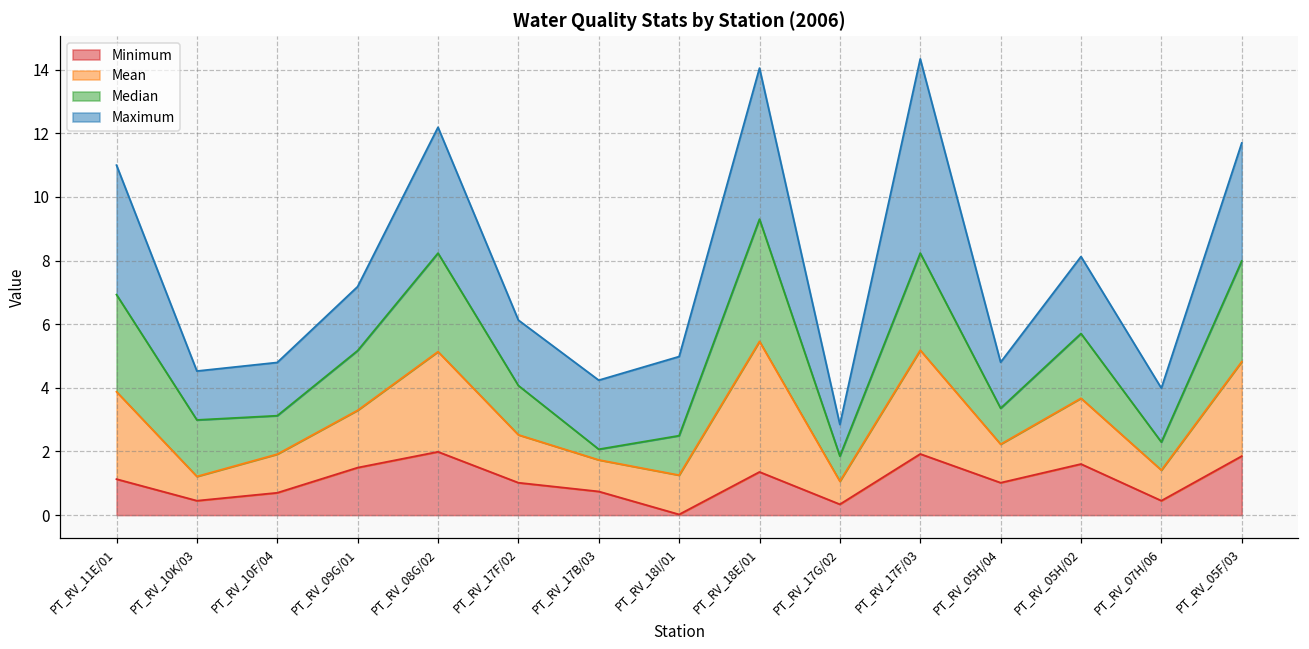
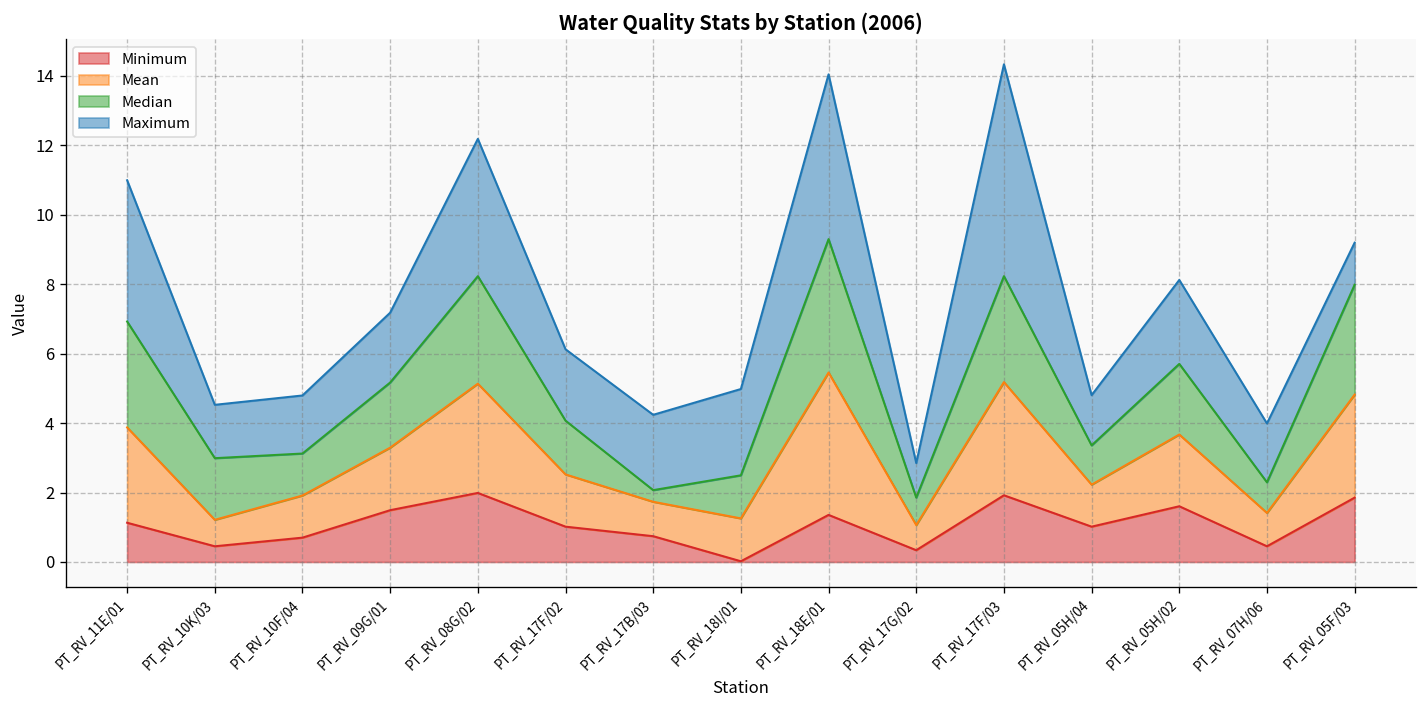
Maximum, PT_RV_05F/03: 3.7 -> 1.2
